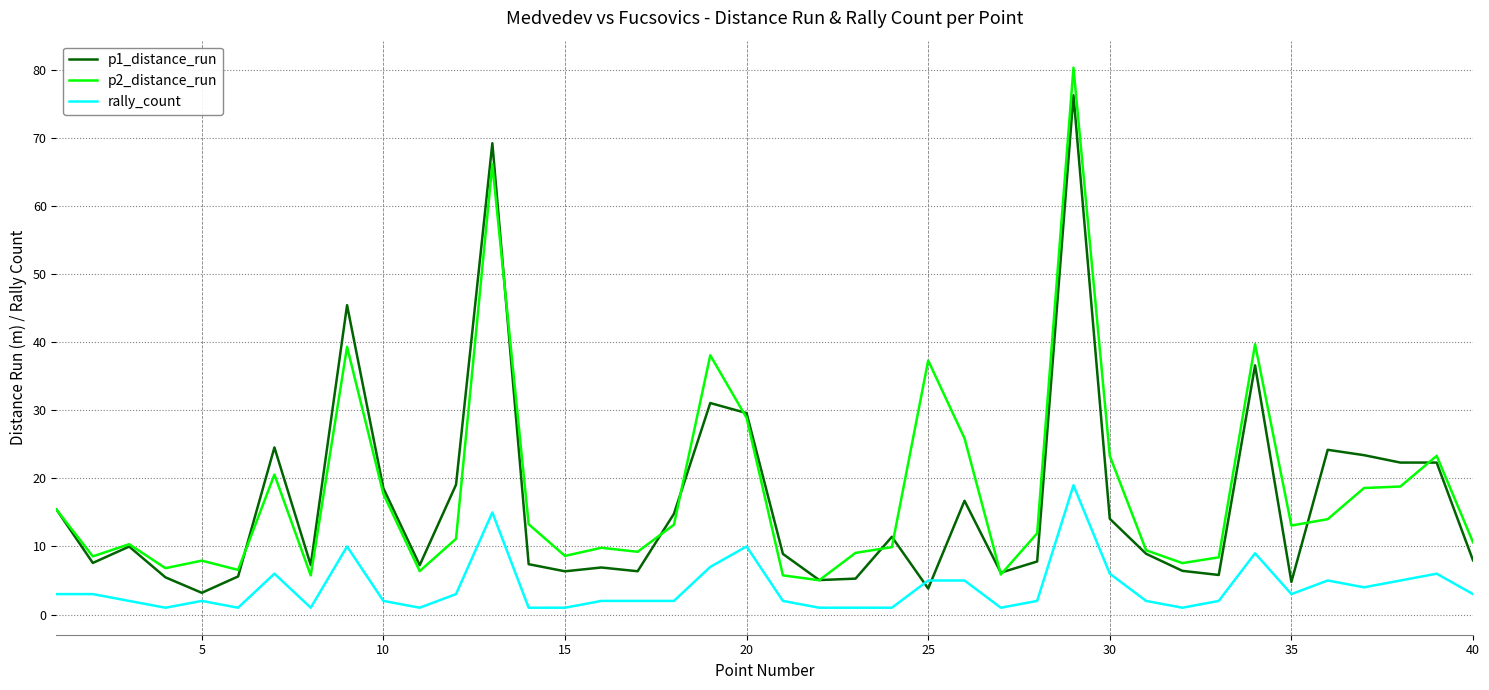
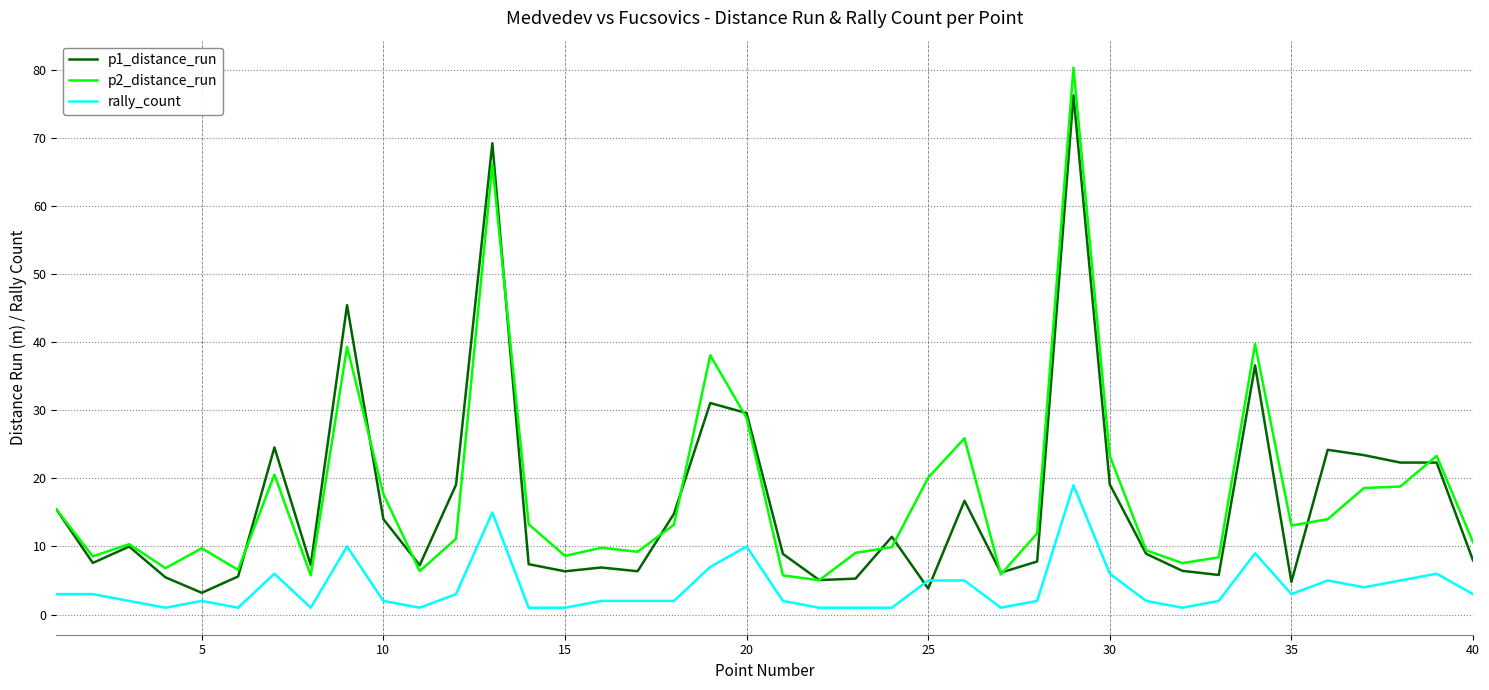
p2_distance_run, 5: 8 -> 10
p1_distance_run, 10: 19 -> 14
p2_distance_run, 25: 37 -> 20
p1_distance_run, 30: 14 -> 19
